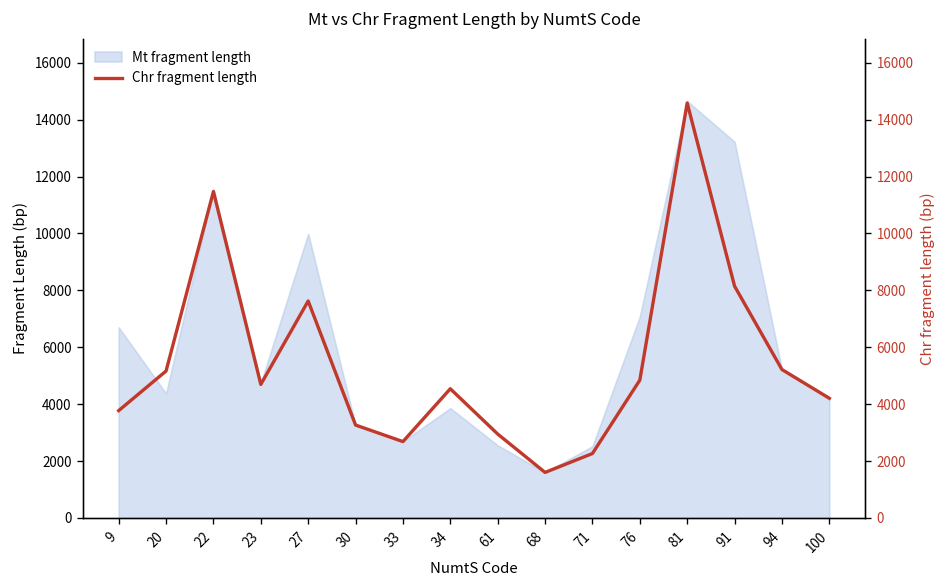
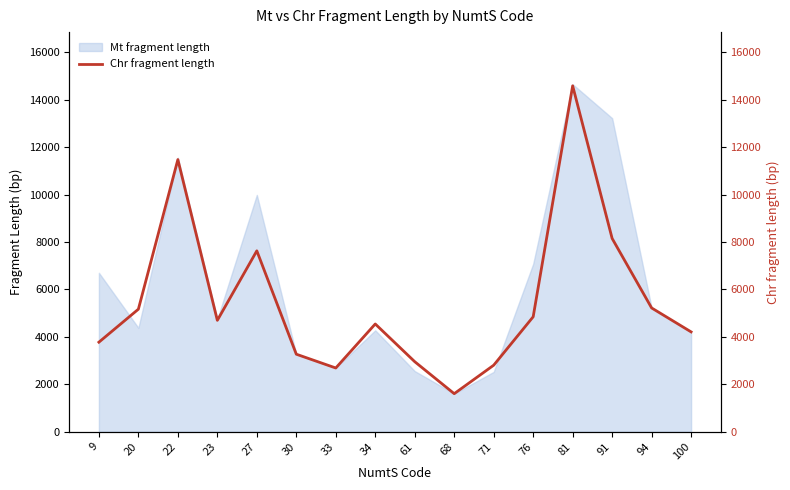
Mt fragment length, 34: 3900 -> 4300
Chr fragment length, 71: 2300 -> 2800
